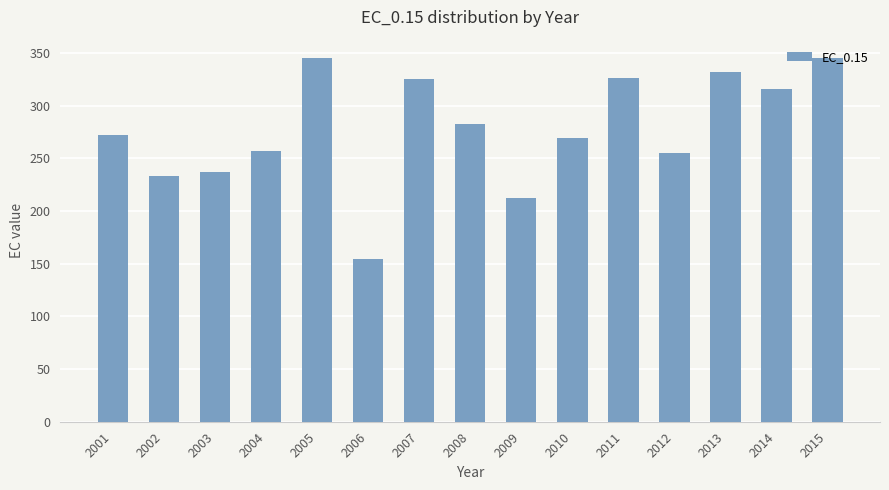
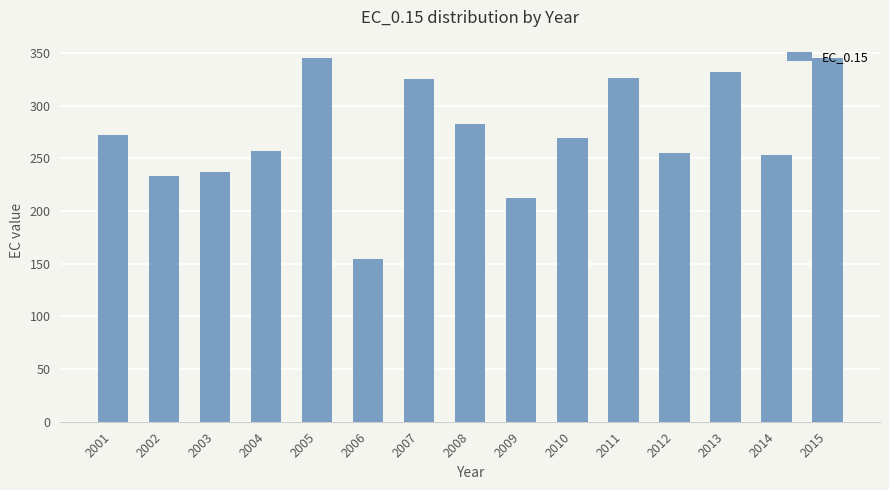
2014: 316 -> 253
